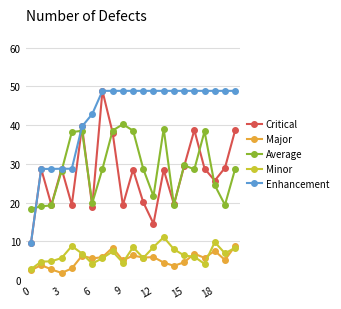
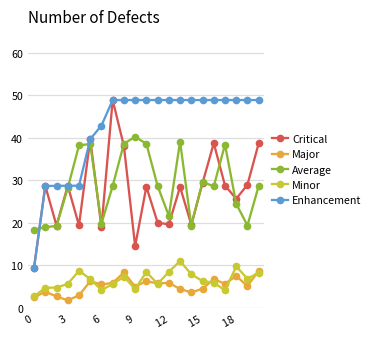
Critical, 9: 19 -> 15
Critical, 12: 15 -> 20
